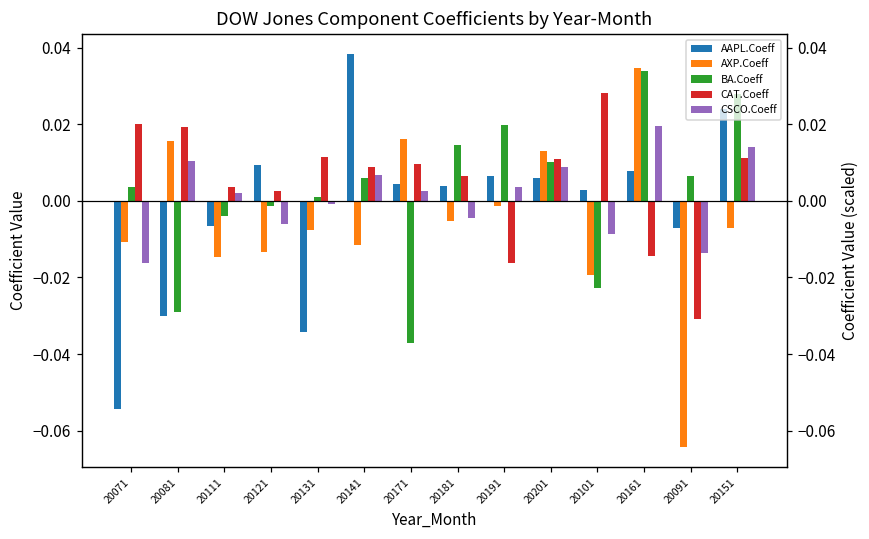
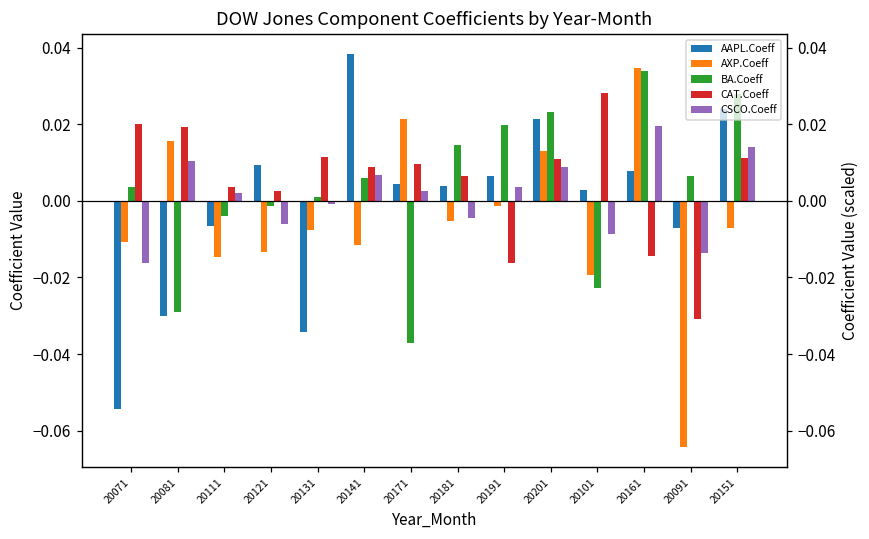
AXP.Coeff, 20171: 0.016 -> 0.021
AAPL.Coeff, 20201: 0.006 -> 0.021
BA.Coeff, 20201: 0.010 -> 0.023
